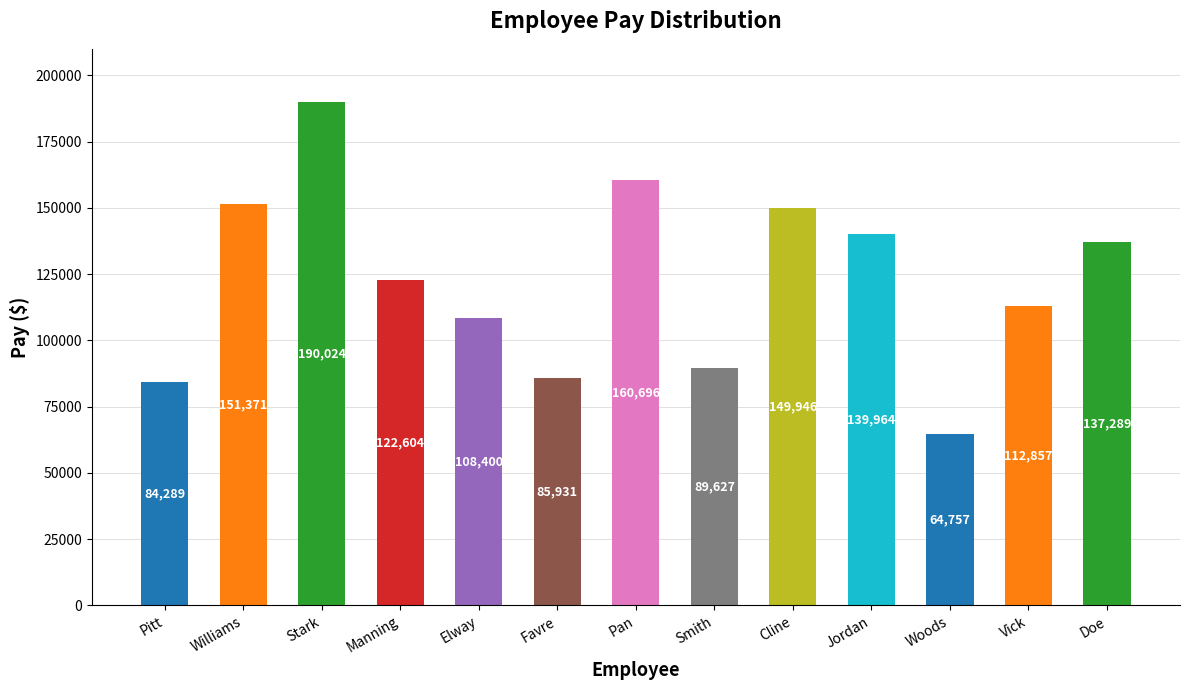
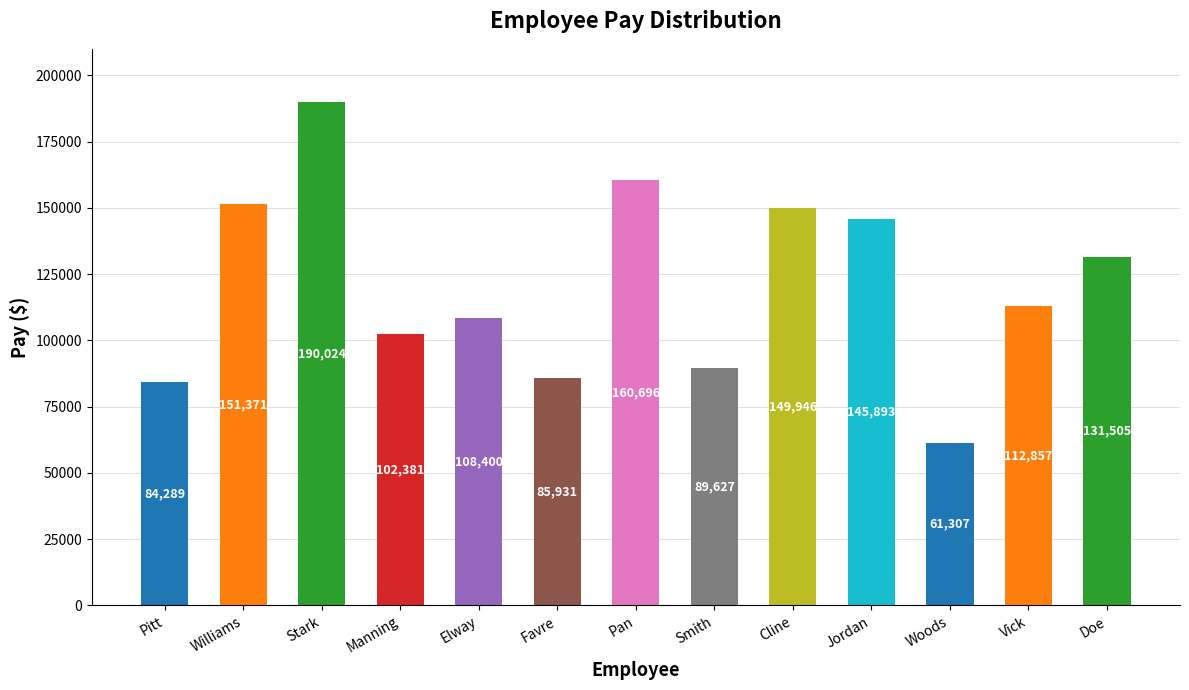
Manning: 122,604 -> 102,381
Jordan: 139,964 -> 145,893
Woods: 64,757 -> 61,307
Doe: 137,289 -> 131,505
